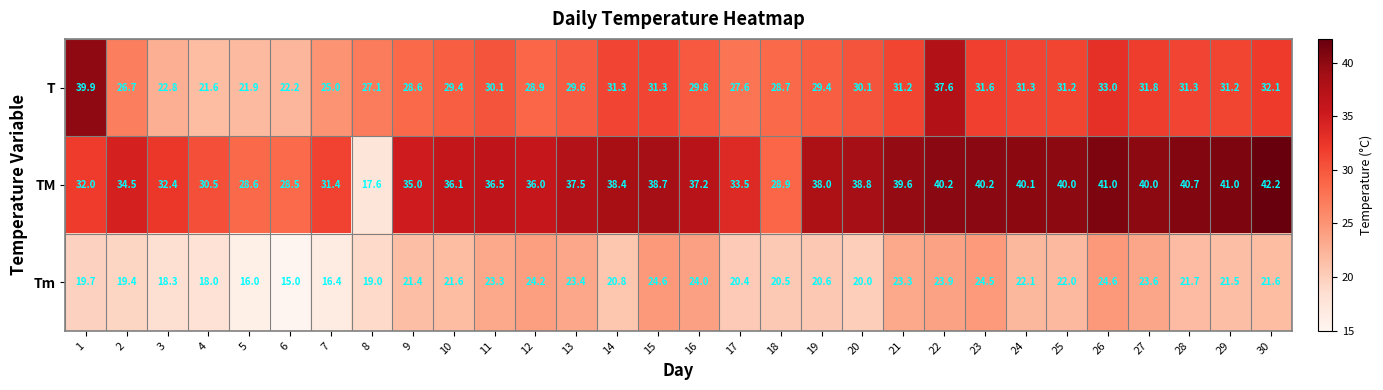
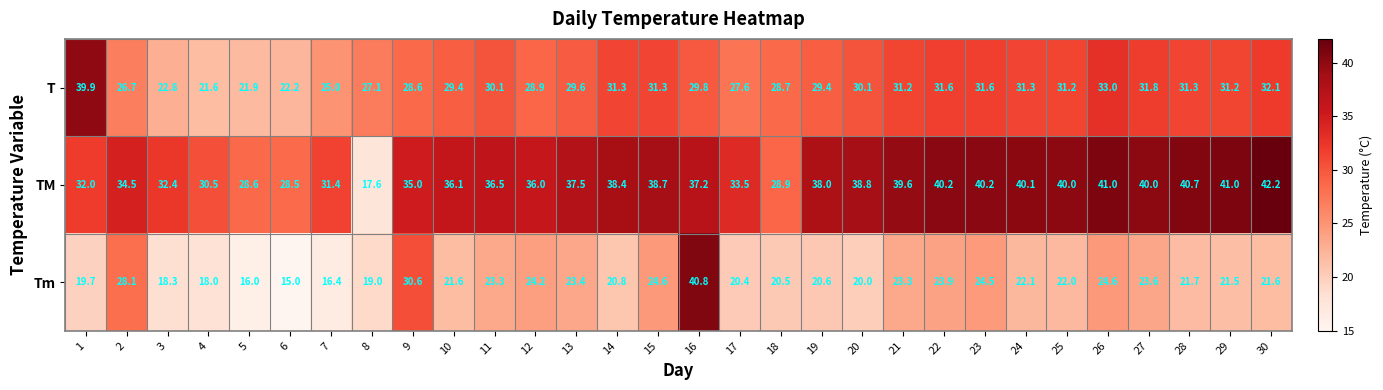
T, 22: 37.6 -> 31.6
Tm, 2: 19.4 -> 28.1
Tm, 9: 21.4 -> 30.6
Tm, 16: 24.0 -> 40.8
